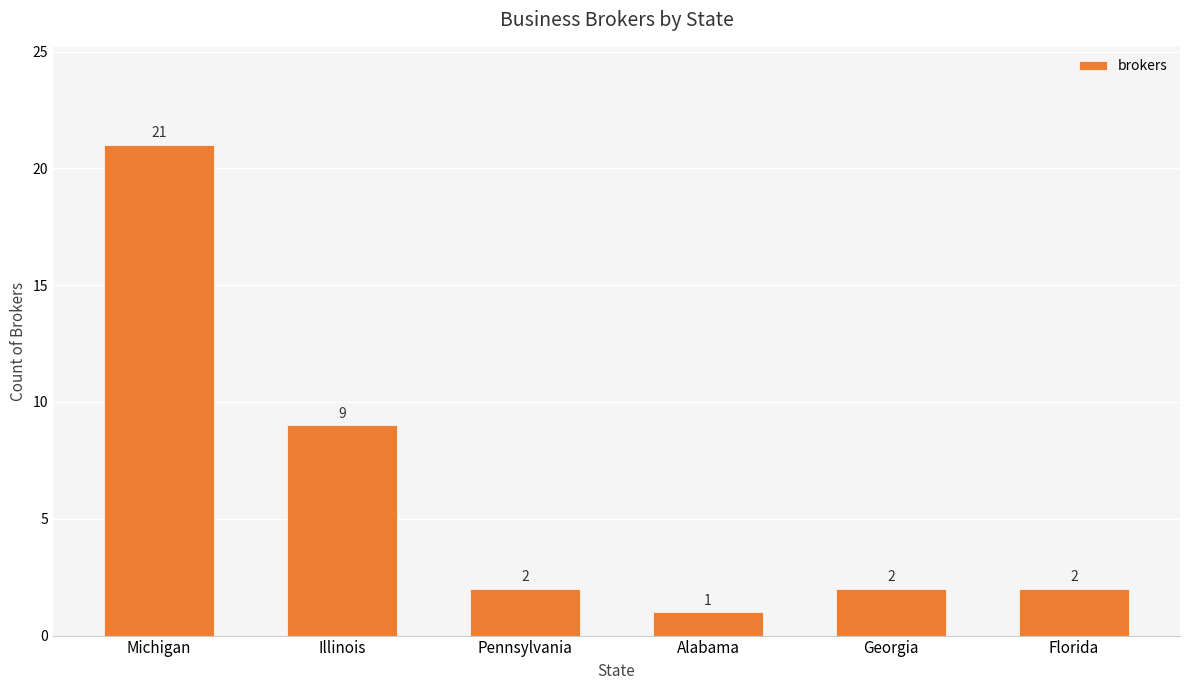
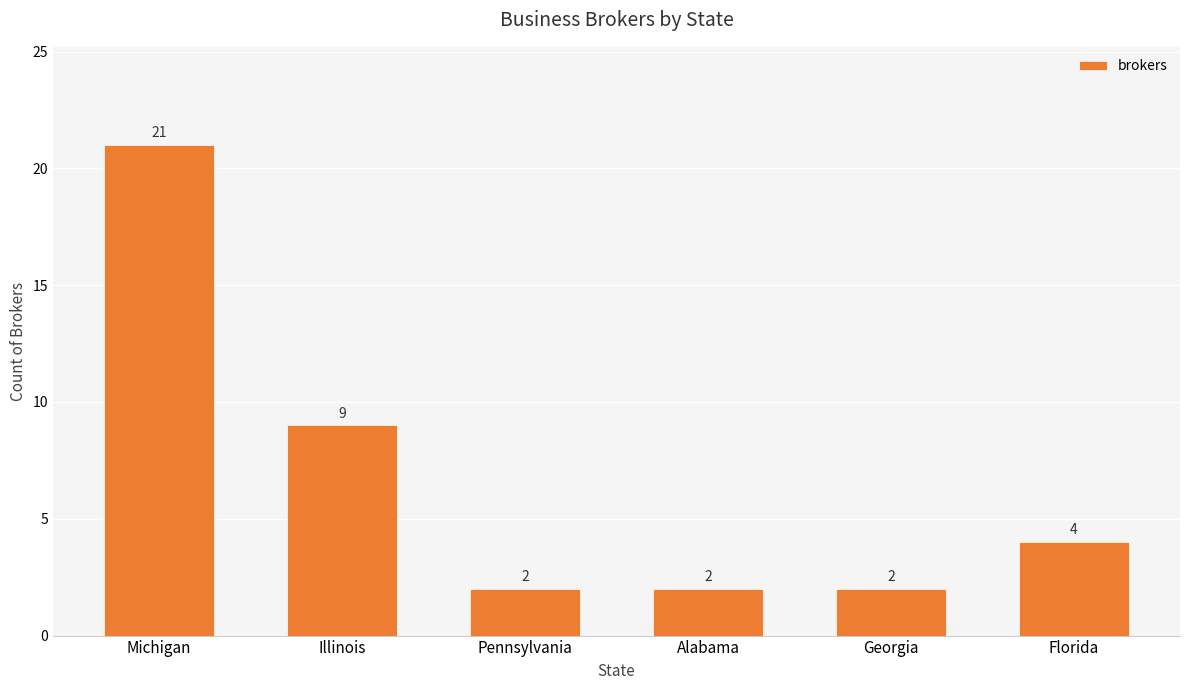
Alabama: 1 -> 2
Florida: 2 -> 4
